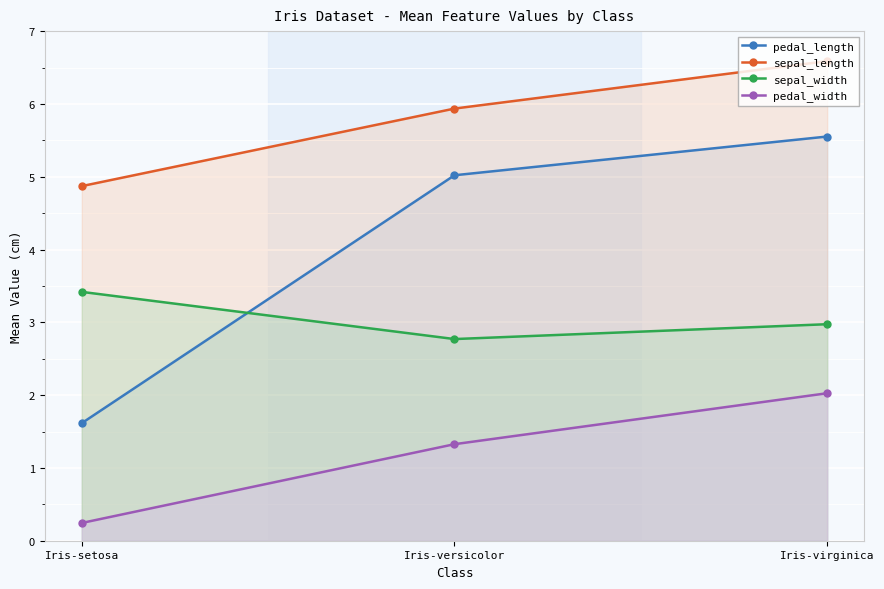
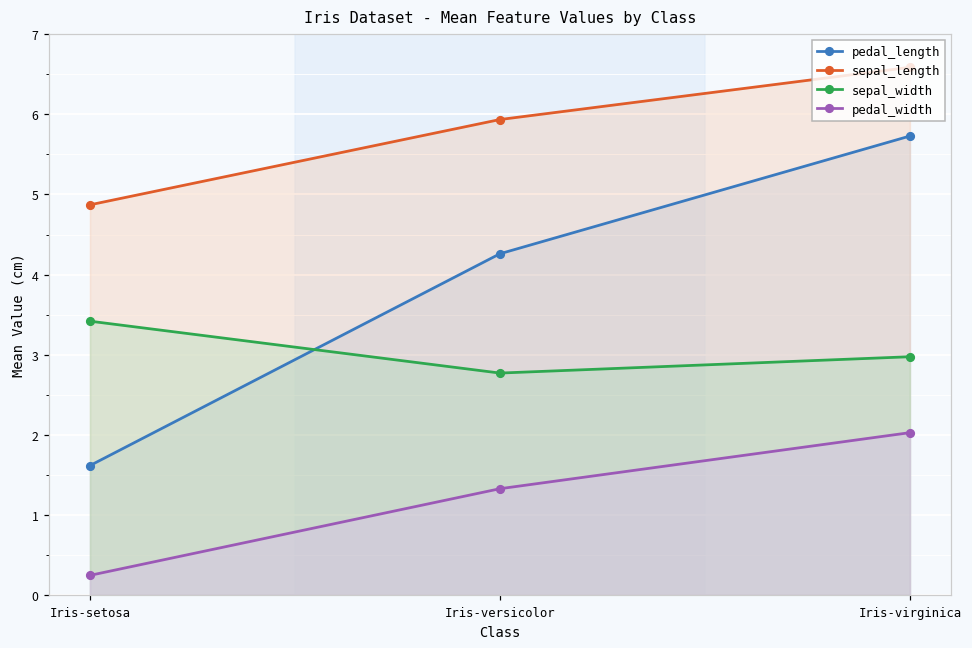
pedal_length, Iris-versicolor: 5.0 -> 4.3
pedal_length, Iris-virginica: 5.6 -> 5.7
